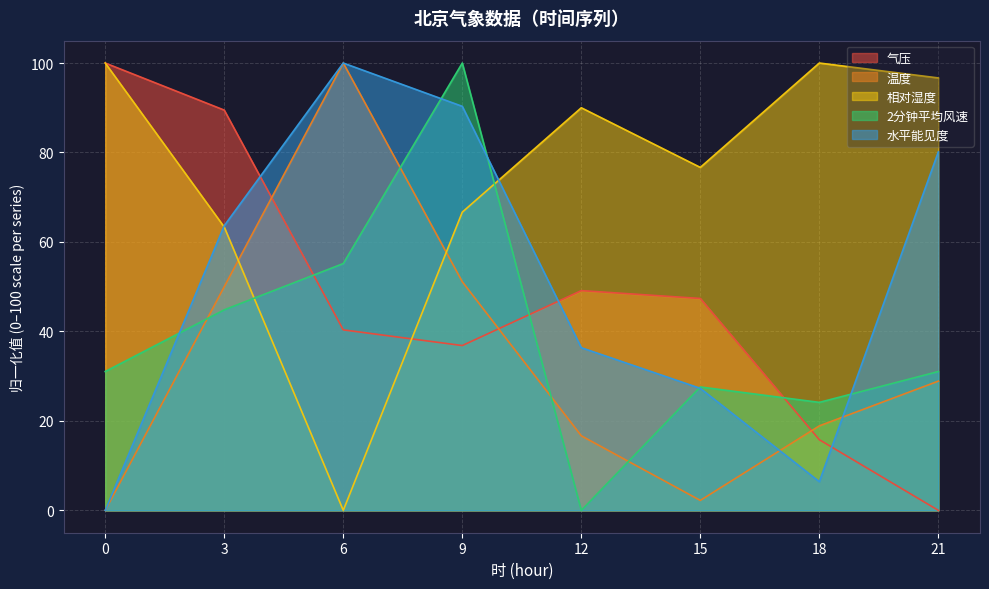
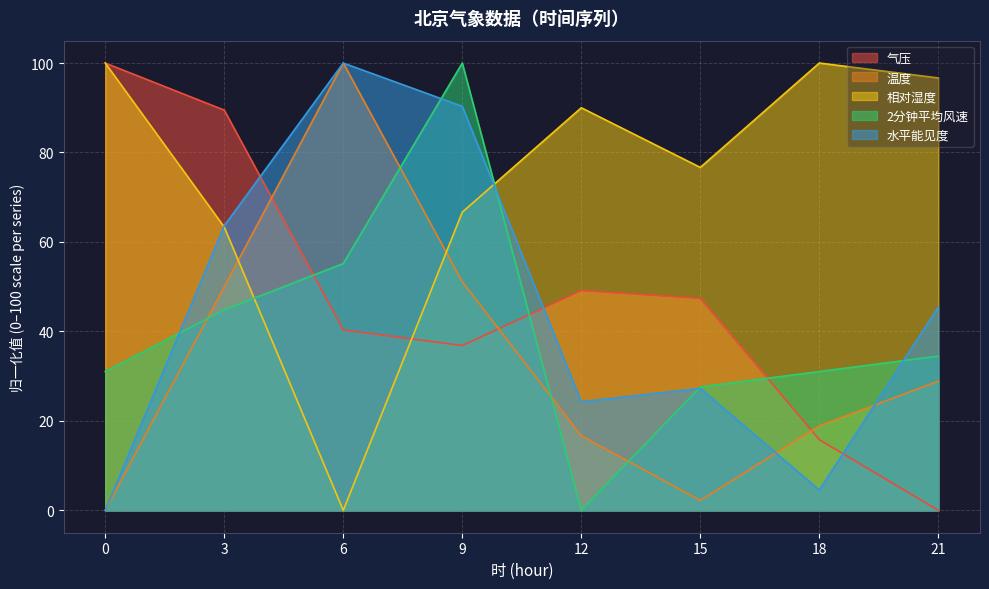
水平能见度, 12: 36 -> 24
2分钟平均风速, 18: 24 -> 31
水平能见度, 18: 6 -> 5
2分钟平均风速, 21: 31 -> 34
水平能见度, 21: 80 -> 45
